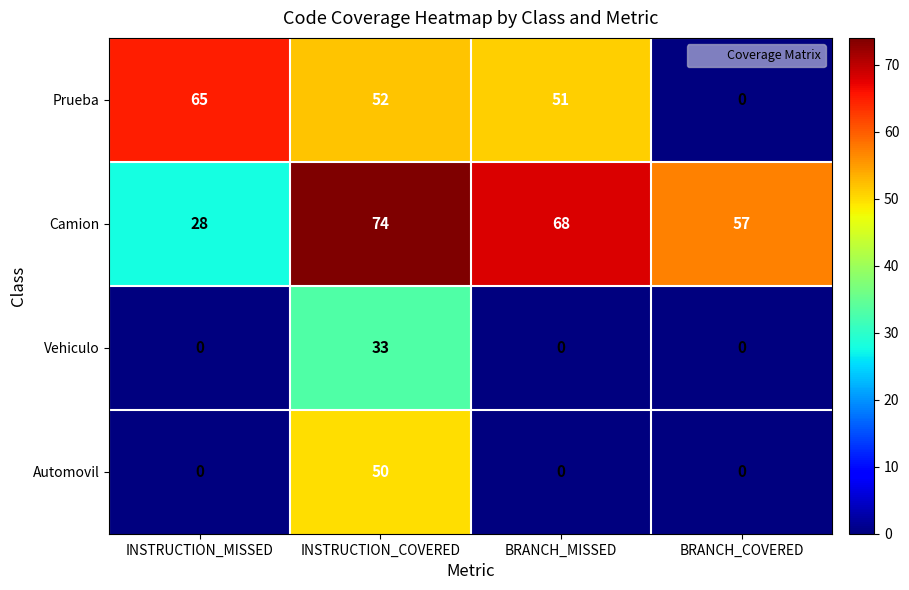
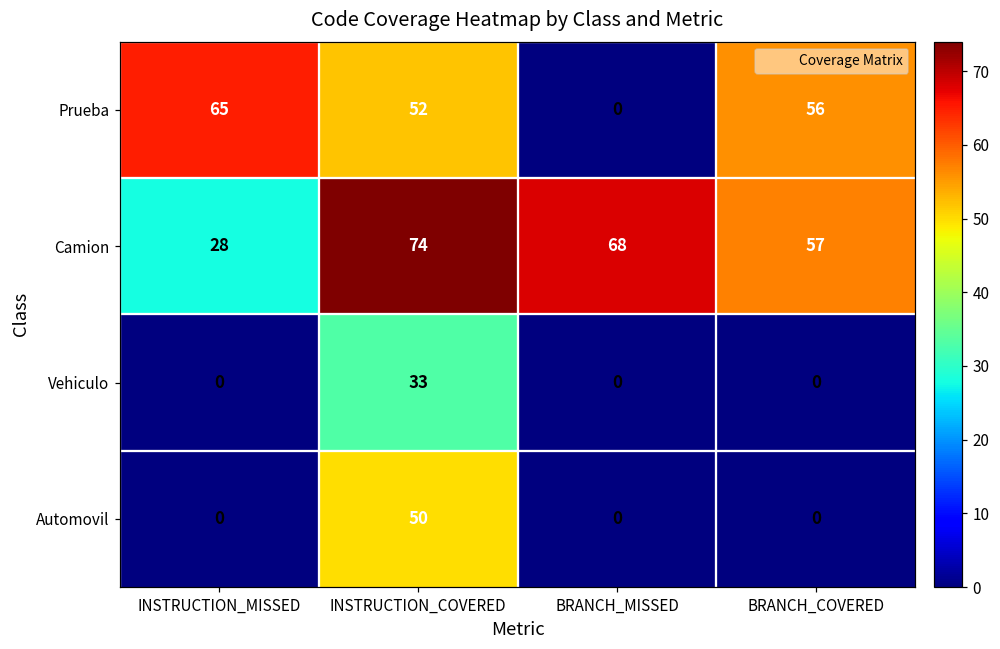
Prueba, BRANCH_MISSED: 51 -> 0
Prueba, BRANCH_COVERED: 0 -> 56
